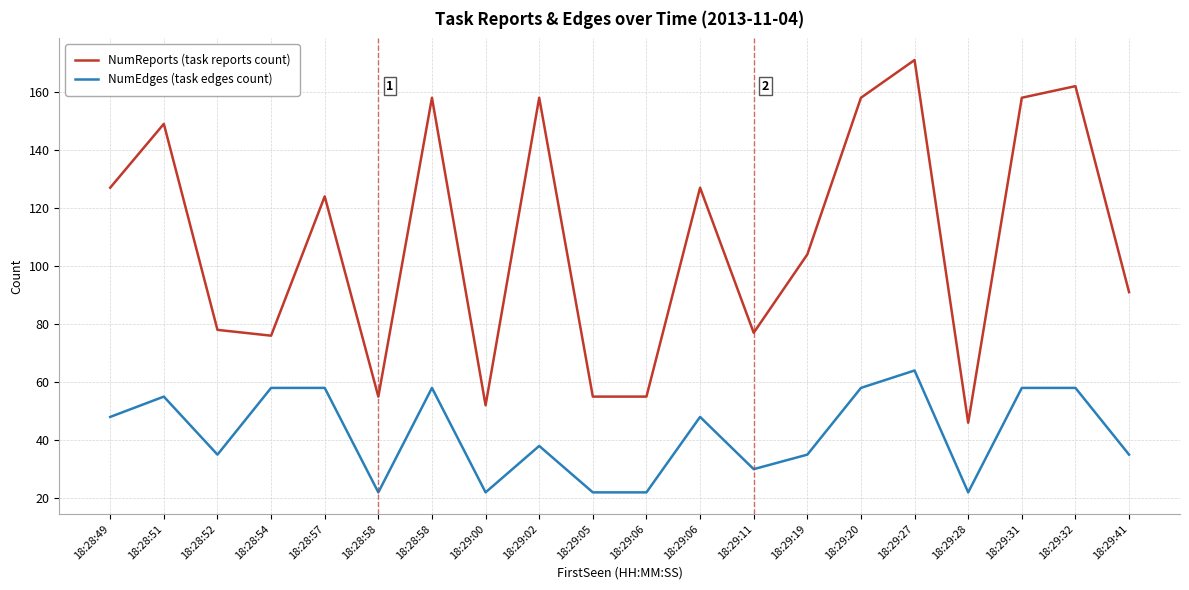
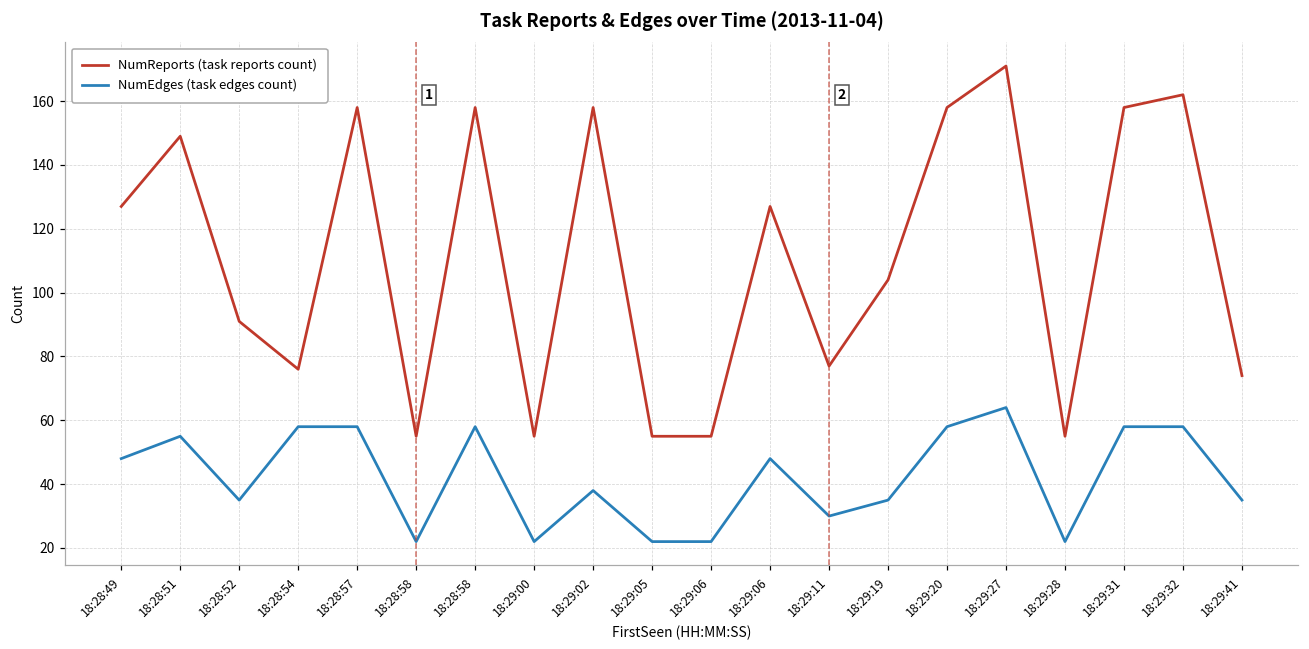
NumReports (task reports count), 18:28:52: 78 -> 91
NumReports (task reports count), 18:28:57: 124 -> 158
NumReports (task reports count), 18:29:00: 52 -> 55
NumReports (task reports count), 18:29:28: 46 -> 55
NumReports (task reports count), 18:29:41: 91 -> 74
